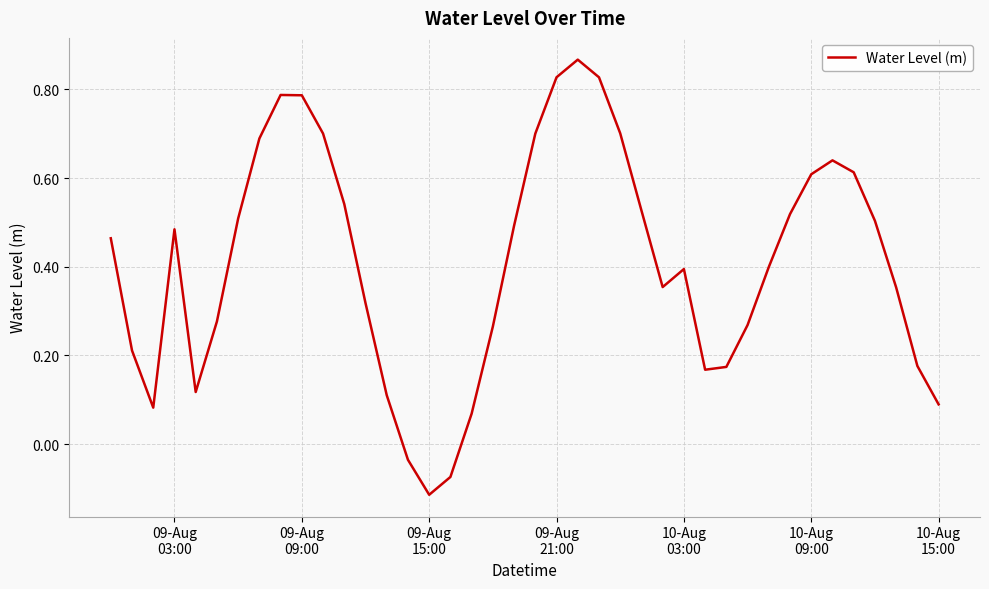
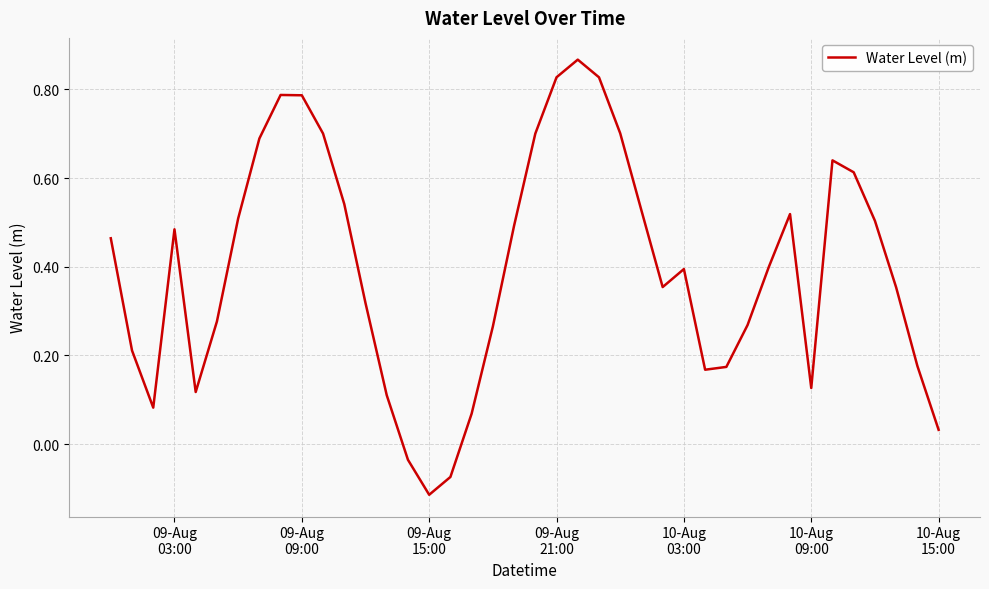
10-Aug 09:00: 0.61 -> 0.13
10-Aug 15:00: 0.09 -> 0.03
